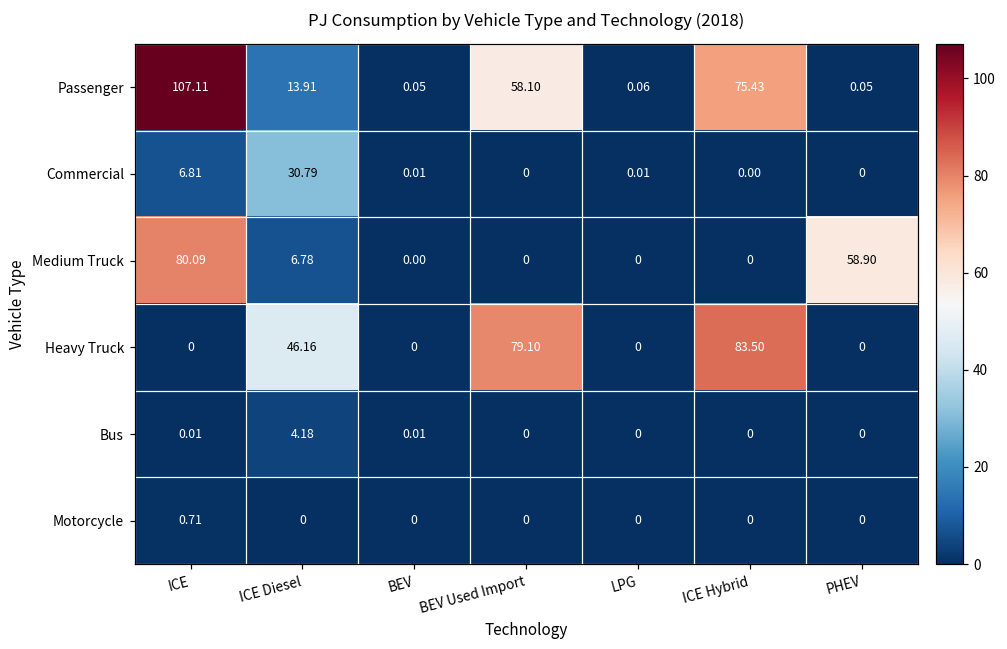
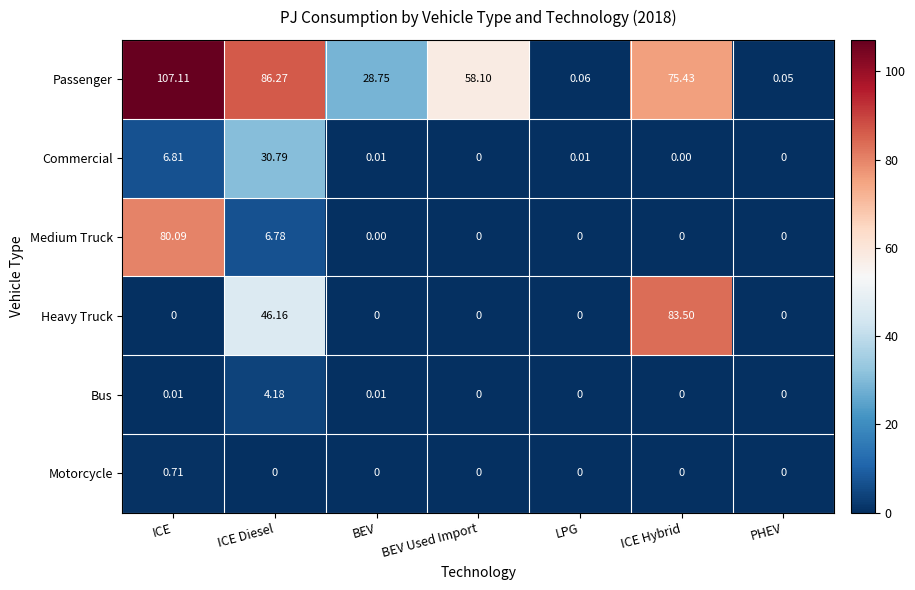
Passenger, ICE Diesel: 13.91 -> 86.27
Passenger, BEV: 0.05 -> 28.75
Medium Truck, PHEV: 58.90 -> 0
Heavy Truck, BEV Used Import: 79.10 -> 0
